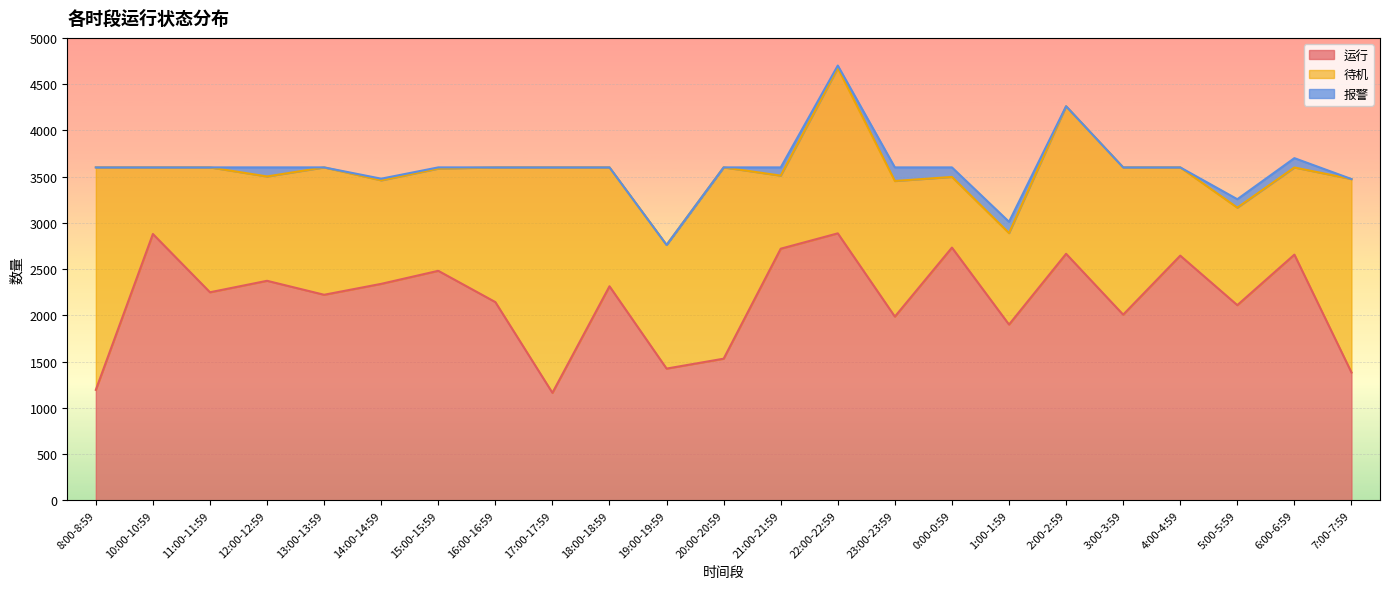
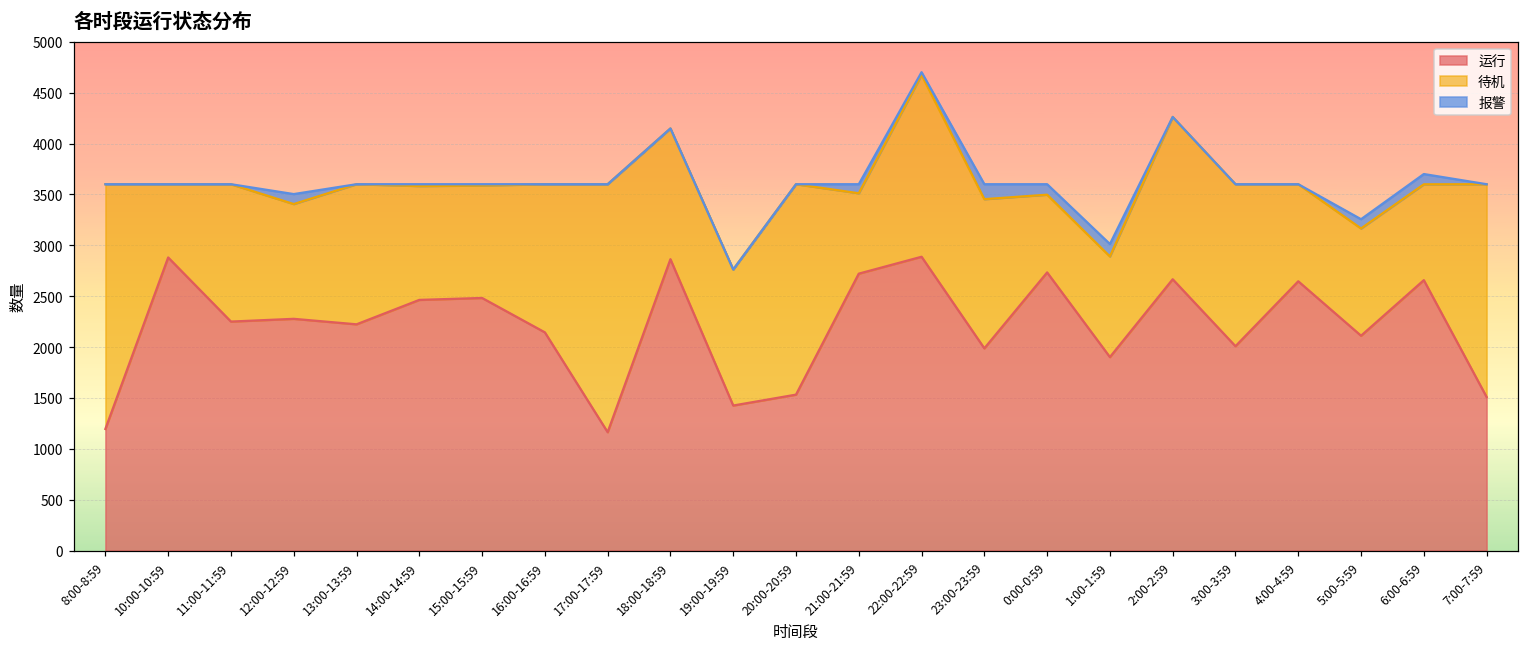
运行, 12:00-12:59: 2400 -> 2300
运行, 14:00-14:59: 2300 -> 2500
运行, 18:00-18:59: 2300 -> 2900
运行, 7:00-7:59: 1400 -> 1500
